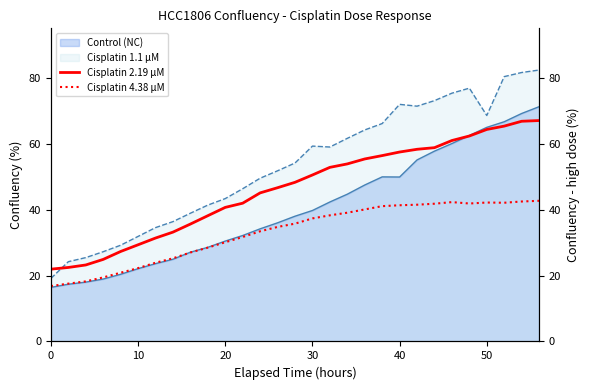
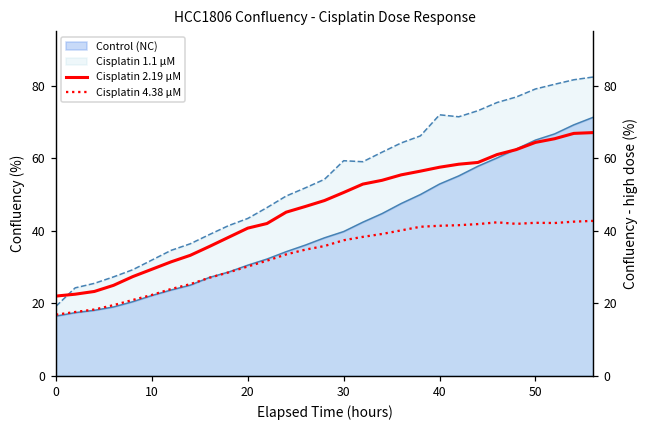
Control (NC), 40: 50 -> 53
Cisplatin 1.1 µM, 50: 69 -> 79
